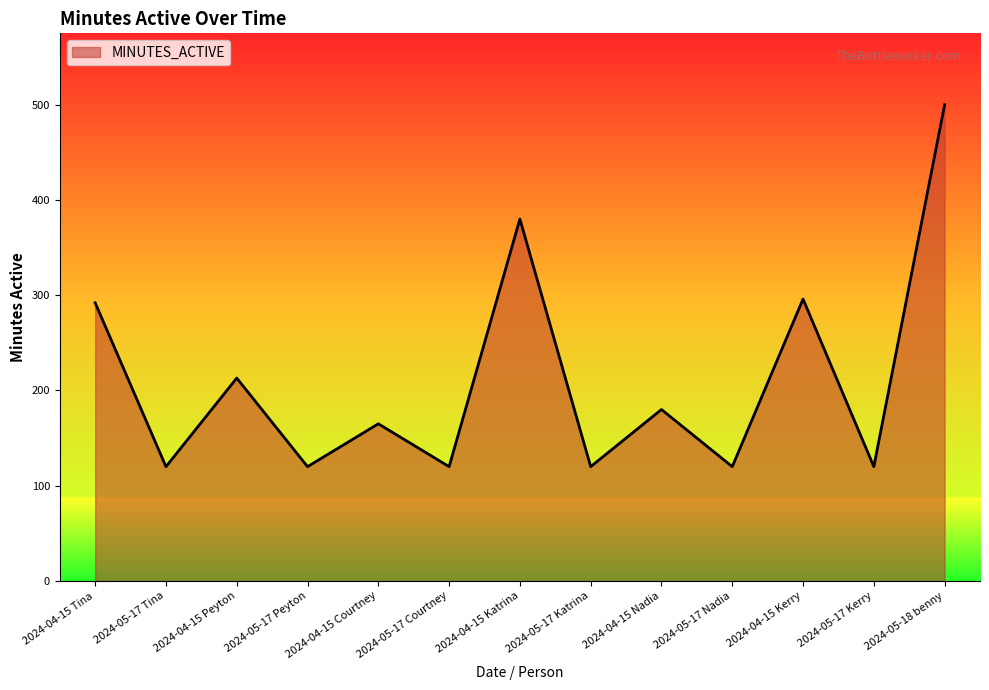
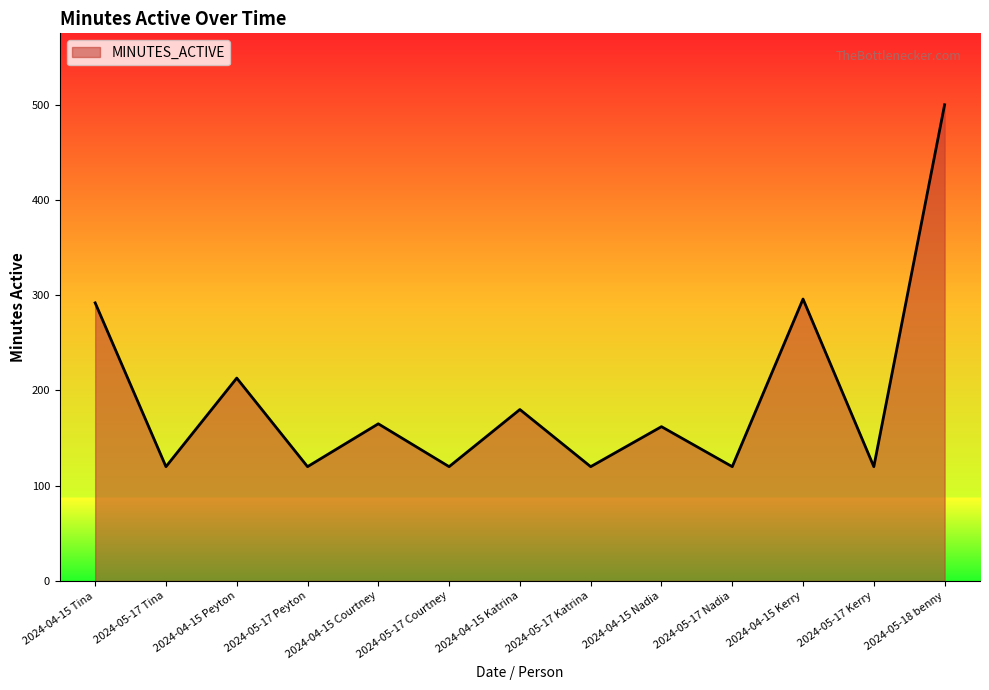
2024-04-15 Katrina: 380 -> 180
2024-04-15 Nadia: 180 -> 160
